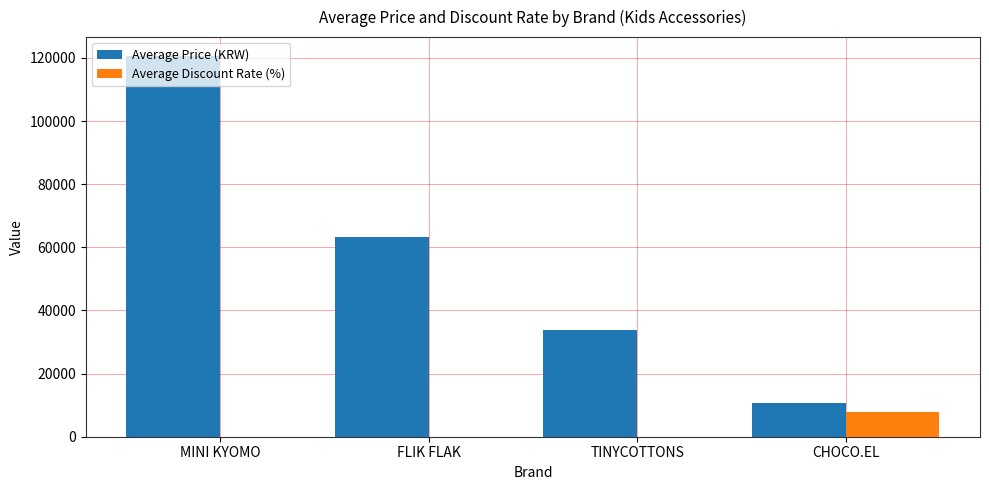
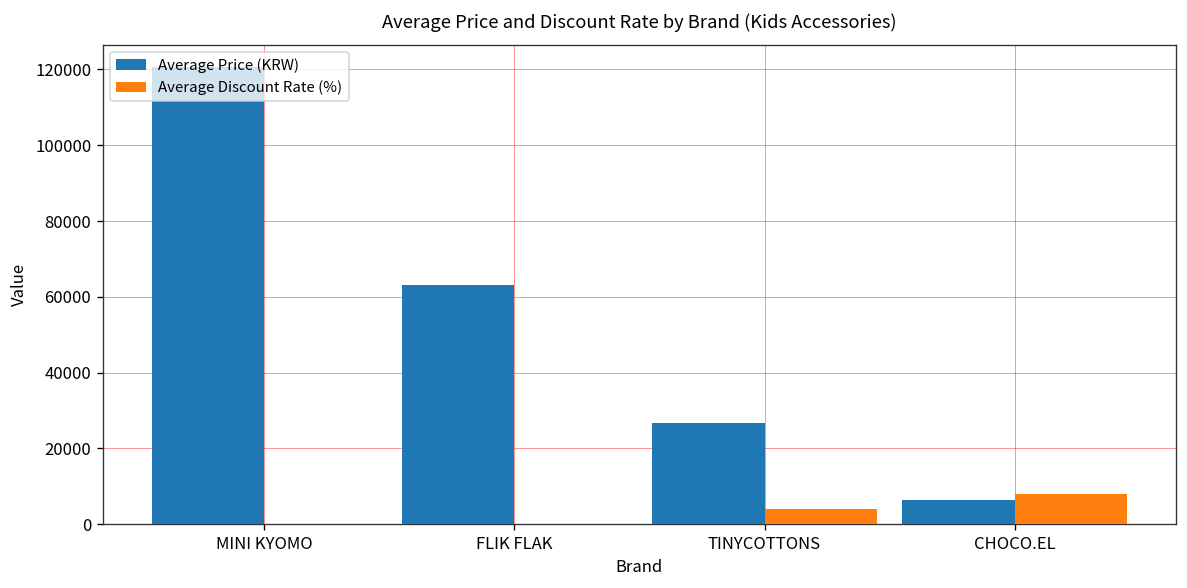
Average Price (KRW), TINYCOTTONS: 34000 -> 27000
Average Discount Rate (%), TINYCOTTONS: 0 -> 4000
Average Price (KRW), CHOCO.EL: 11000 -> 6000
